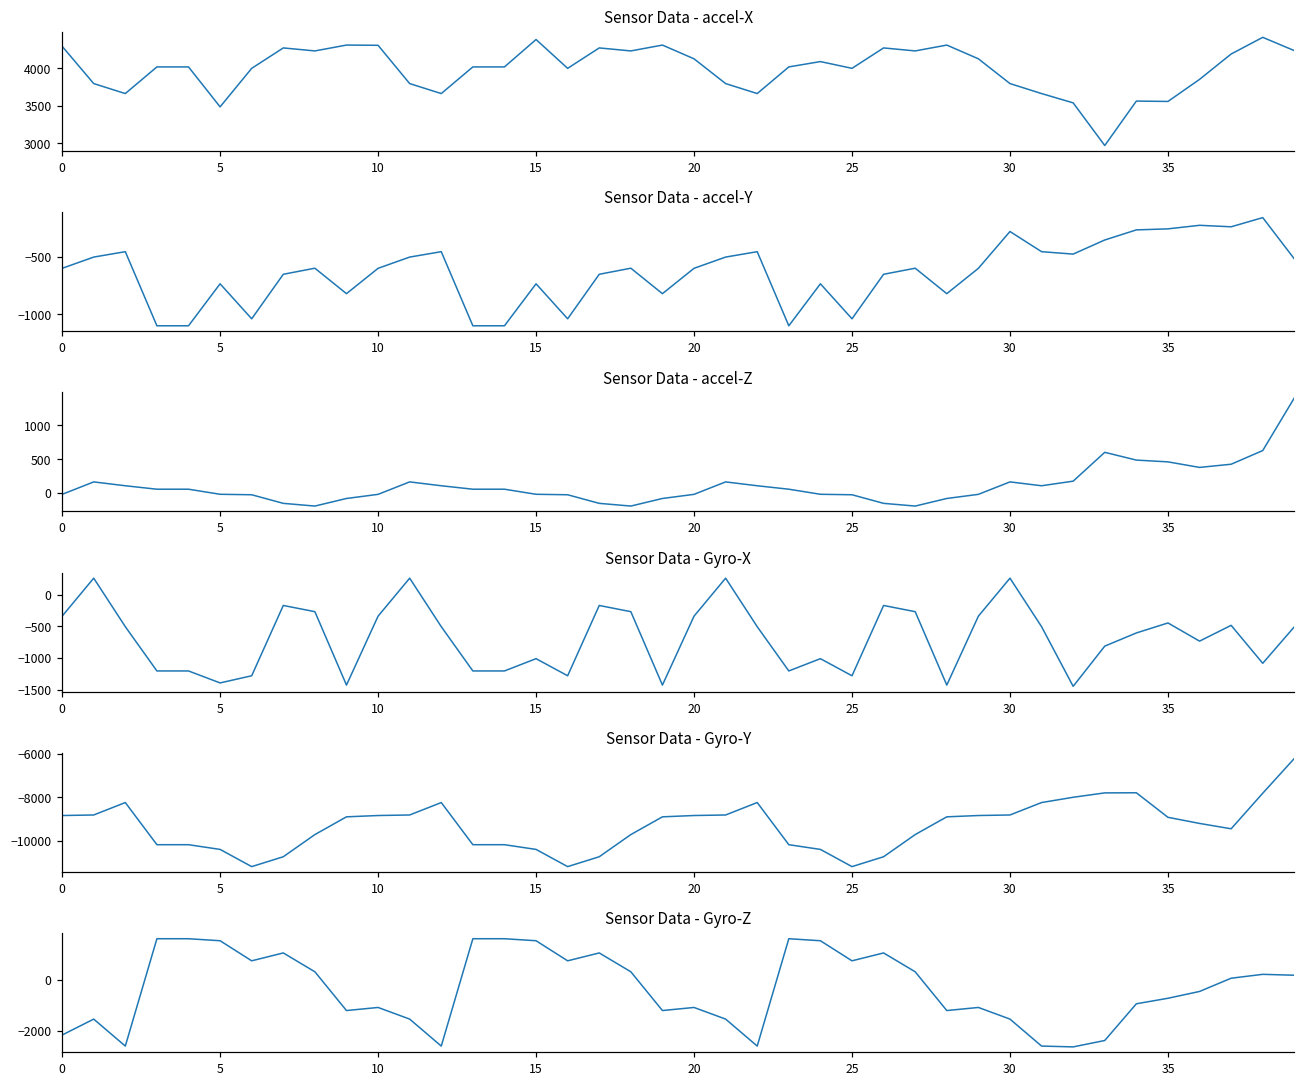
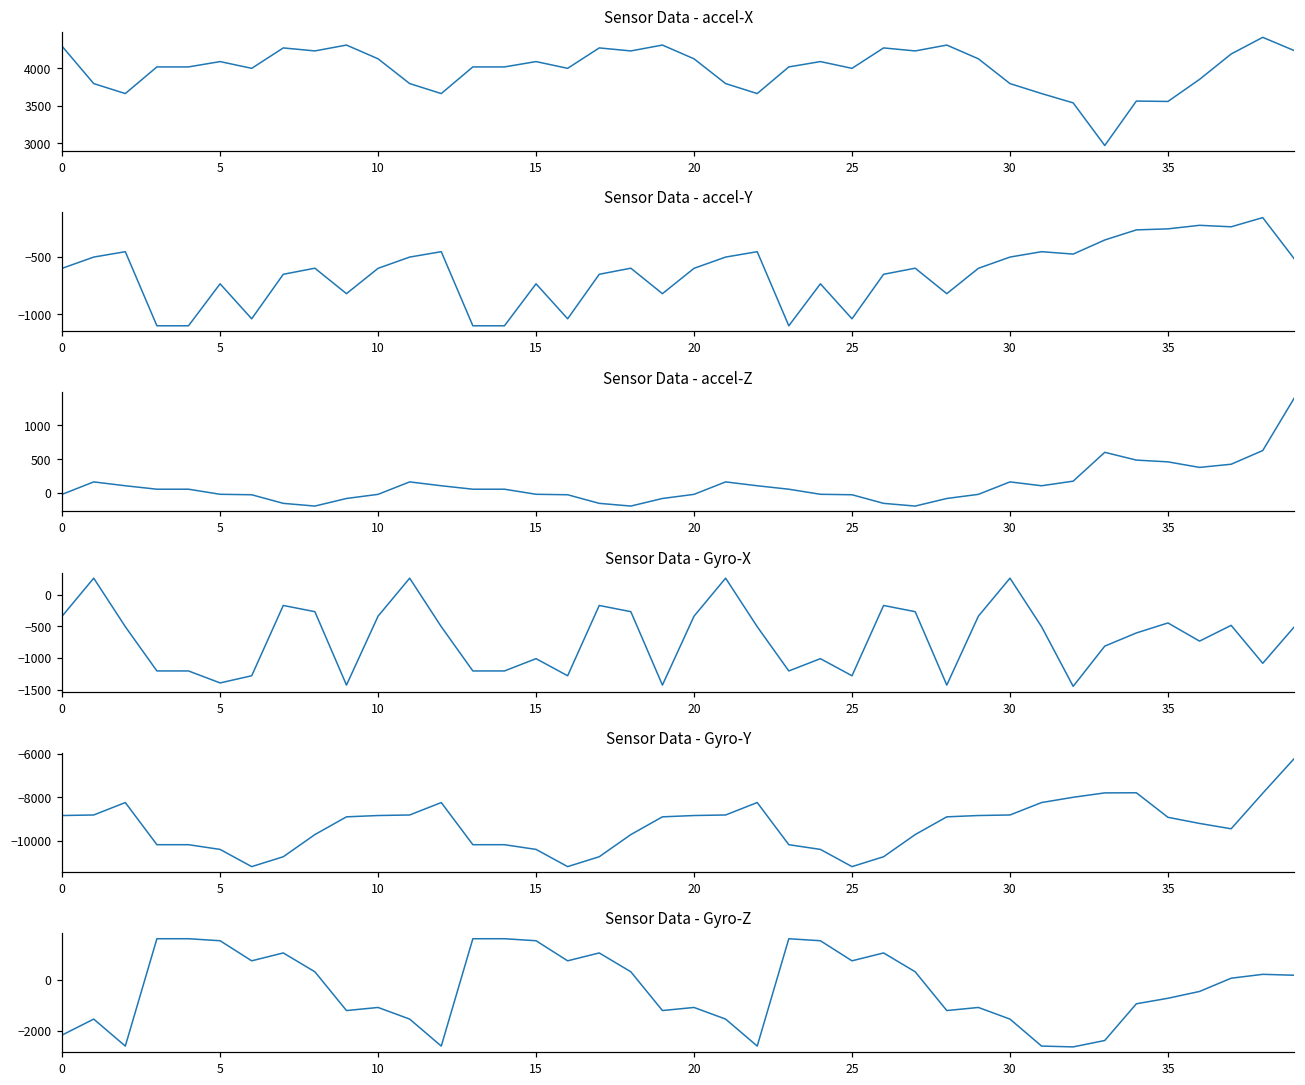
Sensor Data - accel-X, 5: 3500 -> 4100
Sensor Data - accel-X, 10: 4300 -> 4100
Sensor Data - accel-X, 15: 4400 -> 4100
Sensor Data - accel-Y, 30: -280 -> -500
